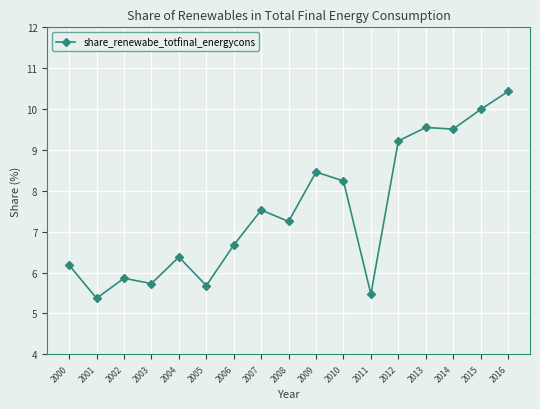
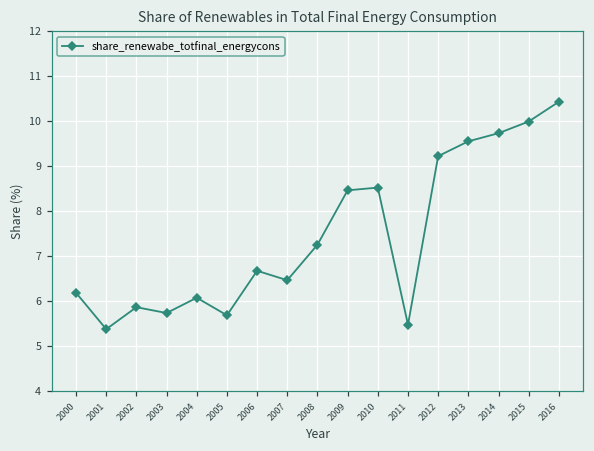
2004: 6.4 -> 6.1
2007: 7.5 -> 6.5
2010: 8.2 -> 8.5
2014: 9.5 -> 9.7
